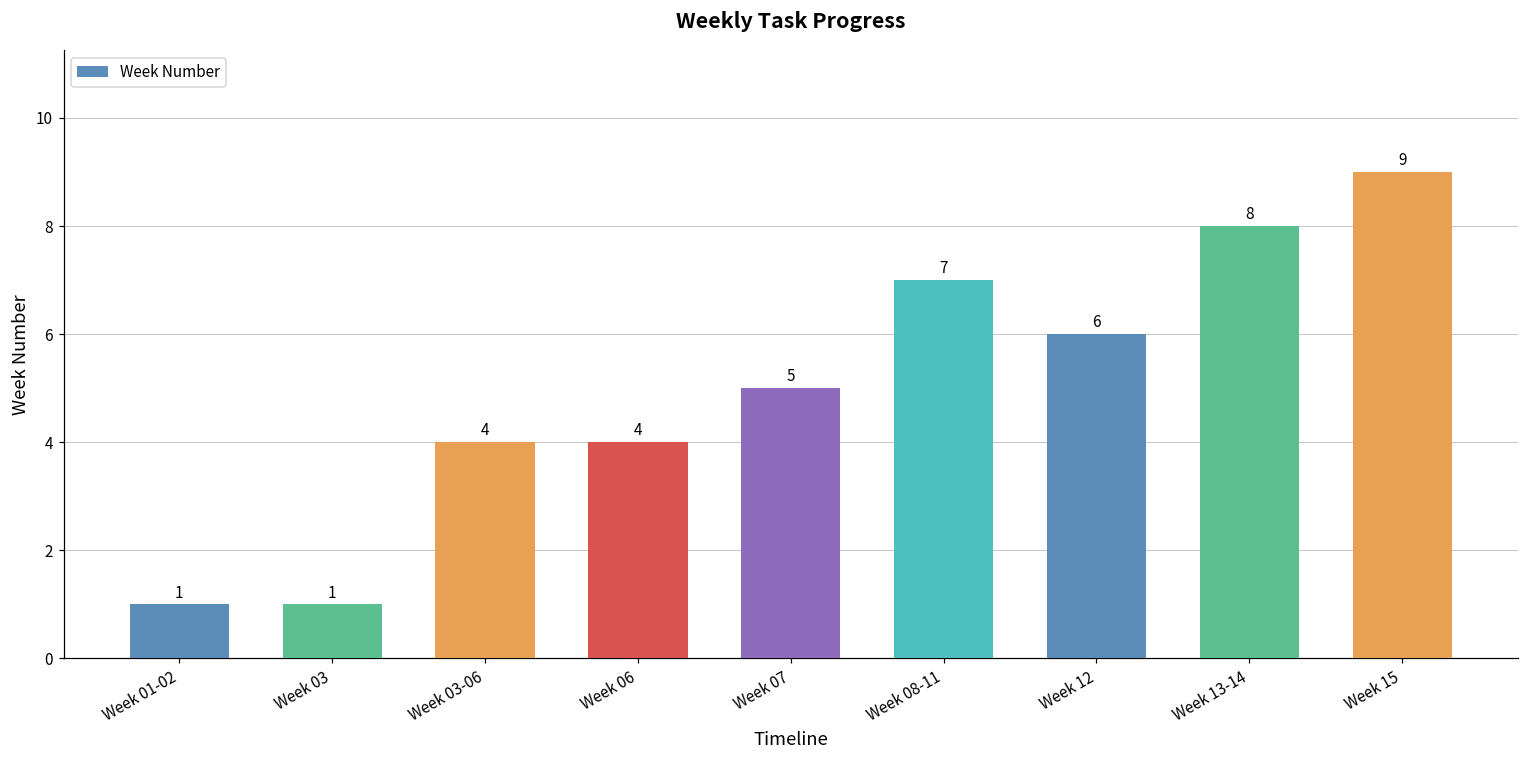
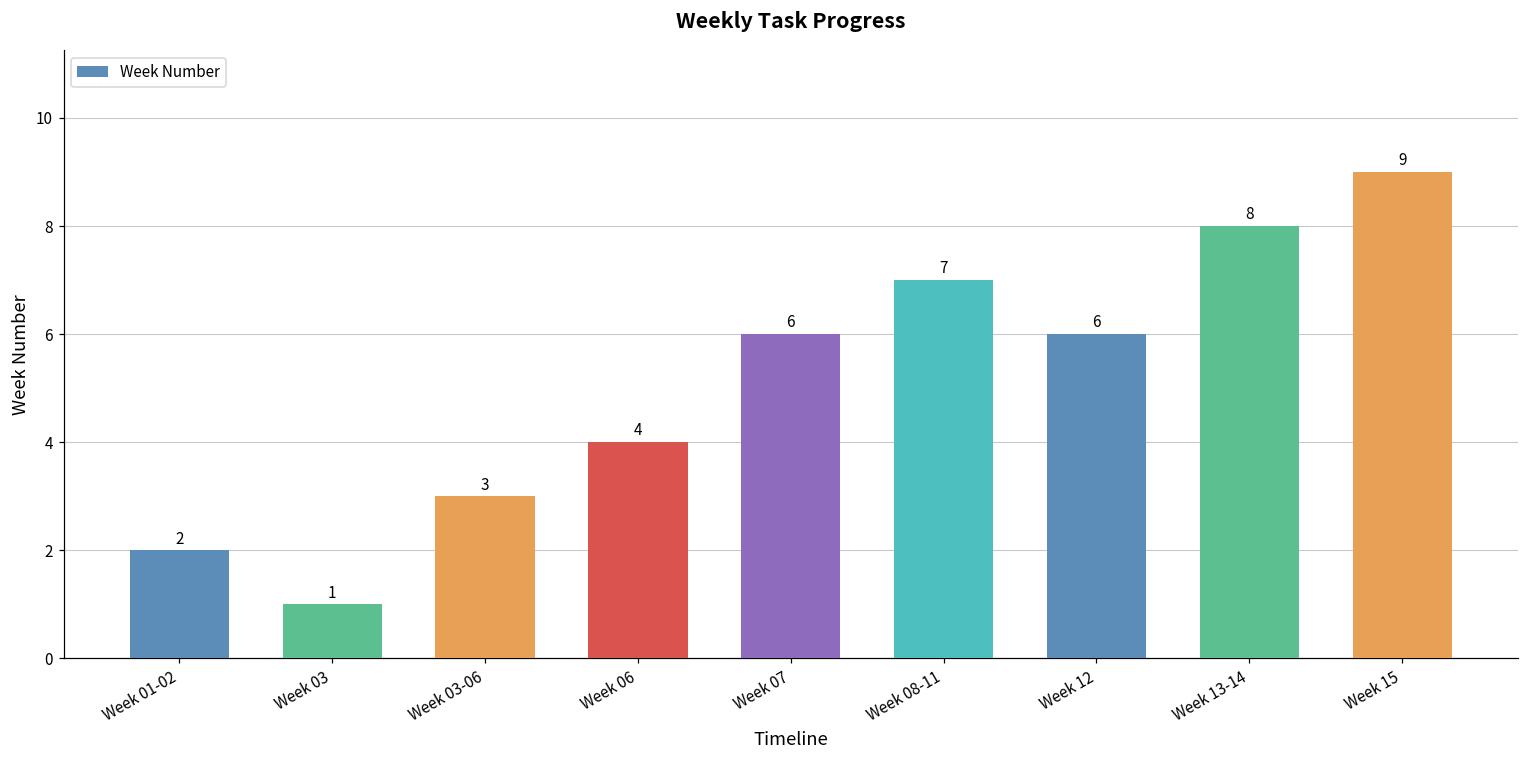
Week 01-02: 1 -> 2
Week 03-06: 4 -> 3
Week 07: 5 -> 6
